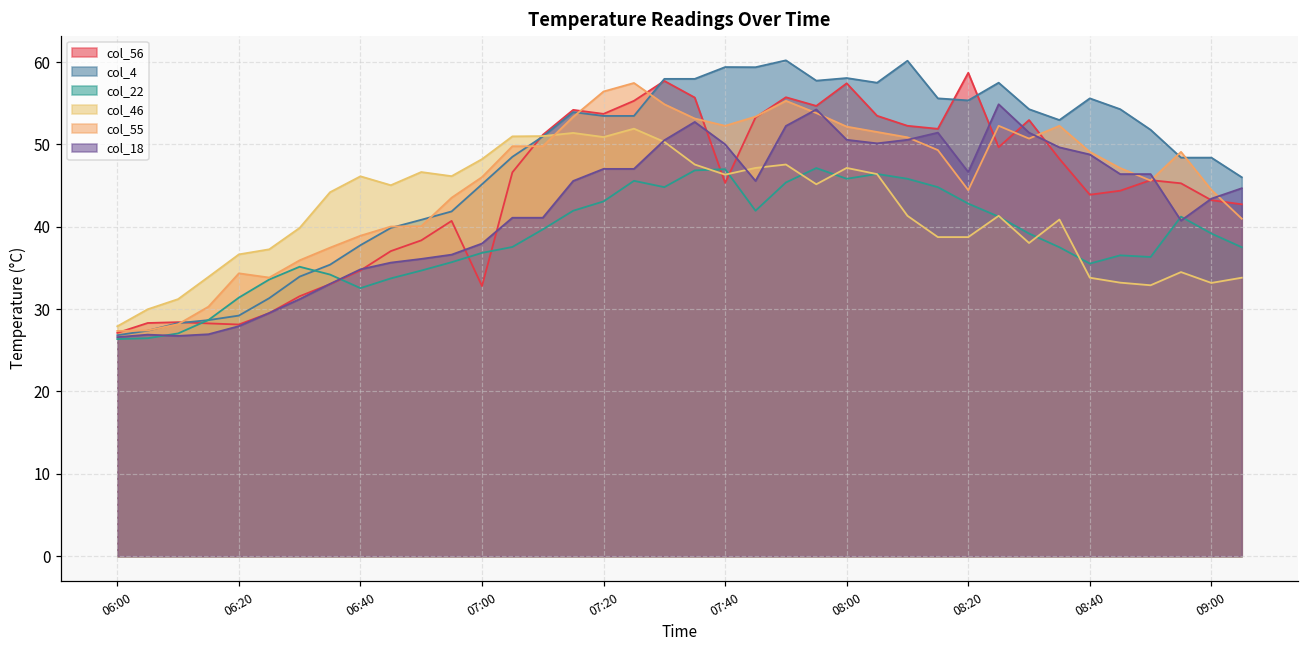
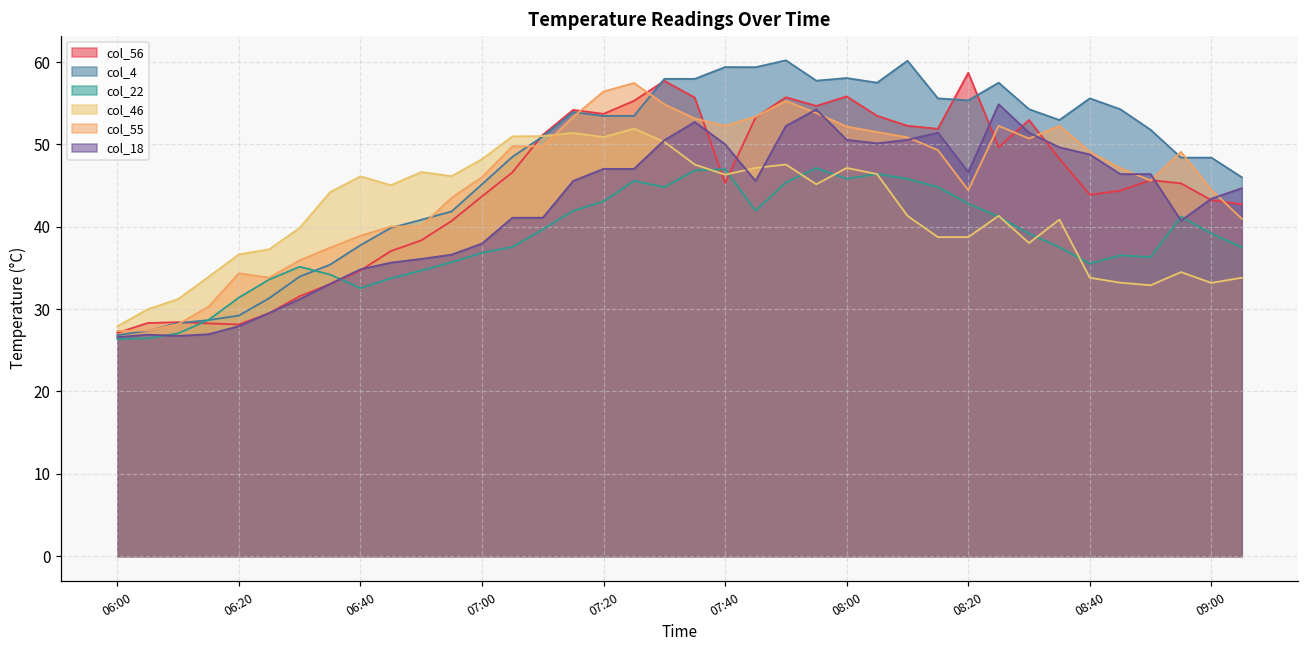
col_56, 07:00: 33 -> 44
col_56, 08:00: 57 -> 56
